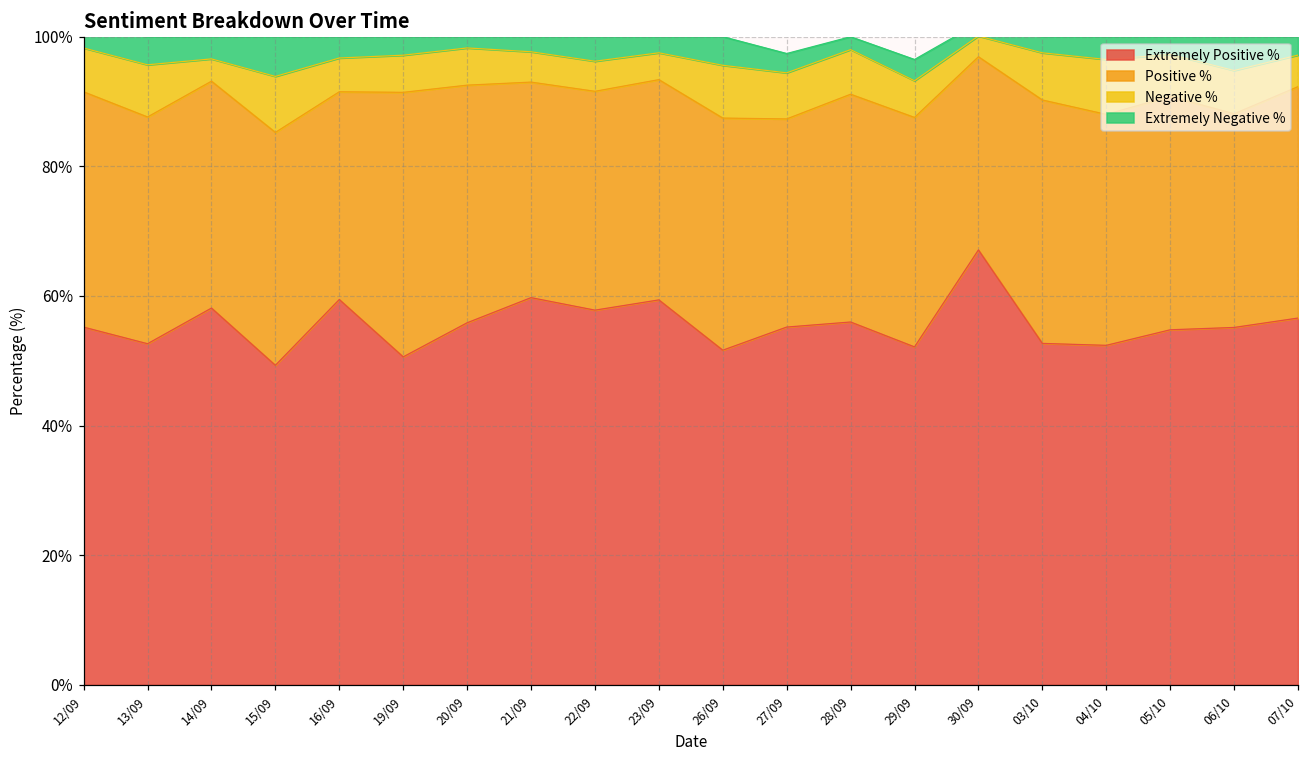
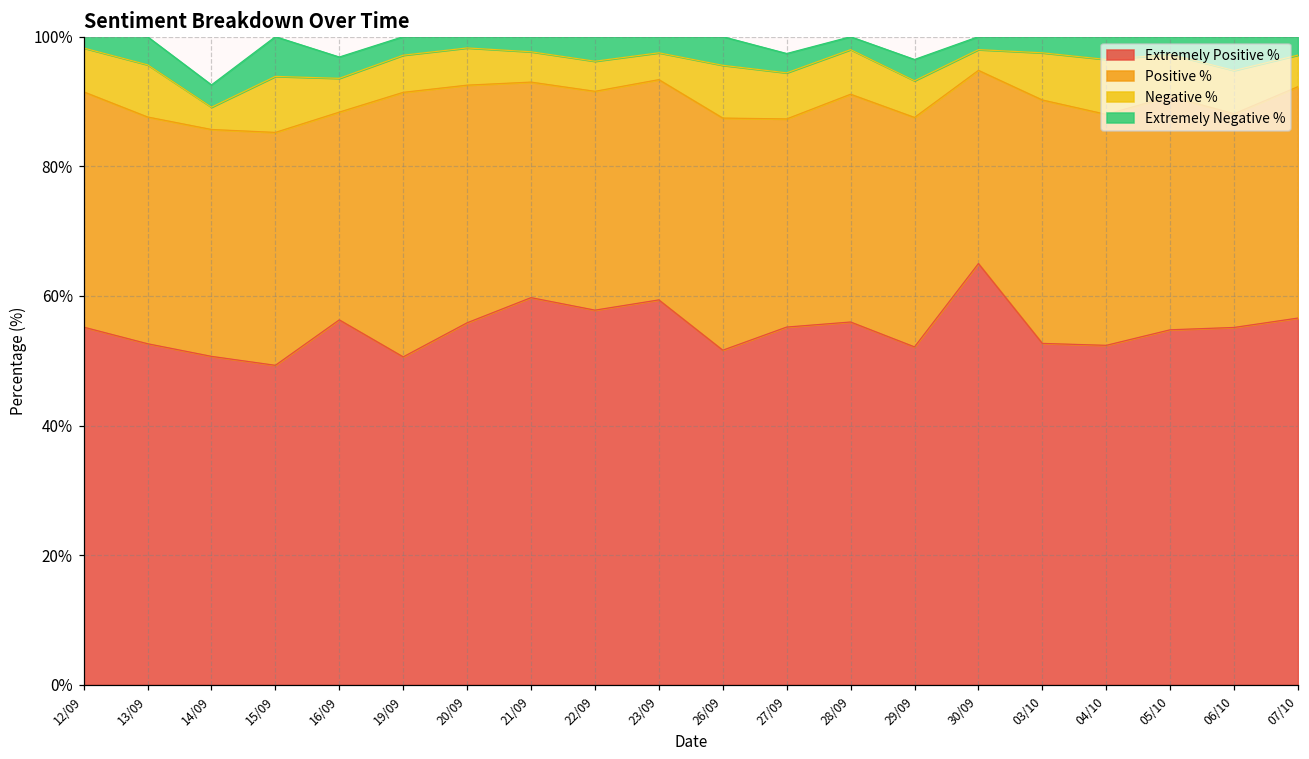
Extremely Positive %, 14/09: 58% -> 51%
Extremely Positive %, 16/09: 59% -> 56%
Extremely Positive %, 30/09: 67% -> 65%
